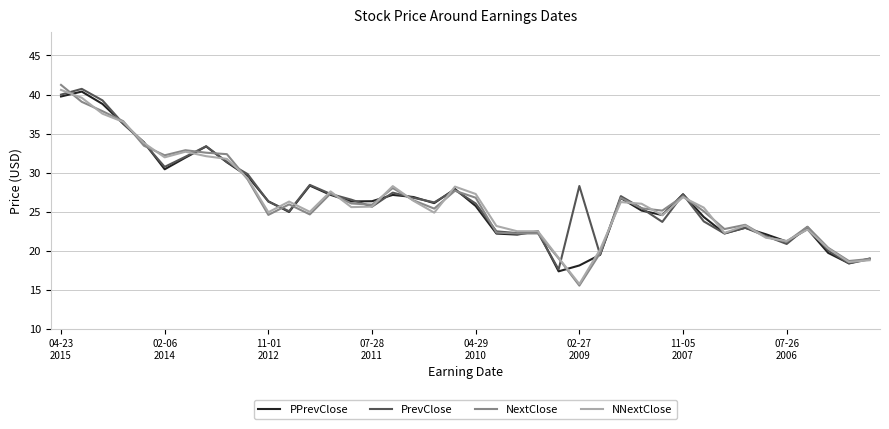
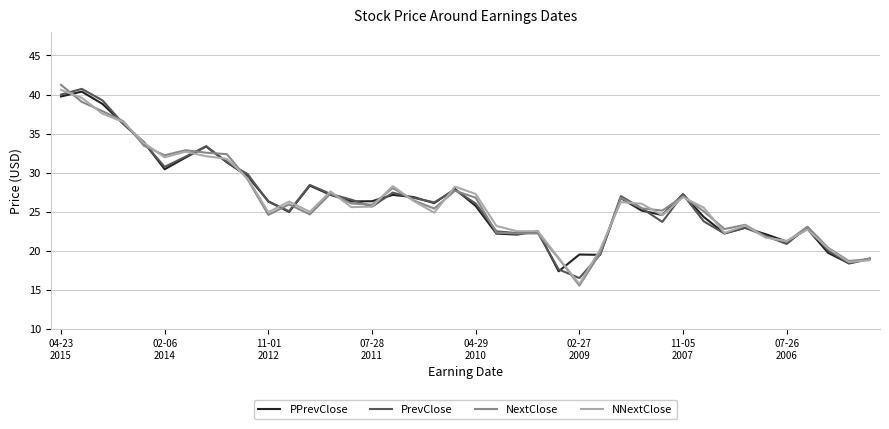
PPrevClose, 02-27 2009: 18 -> 20
PrevClose, 02-27 2009: 28 -> 17
